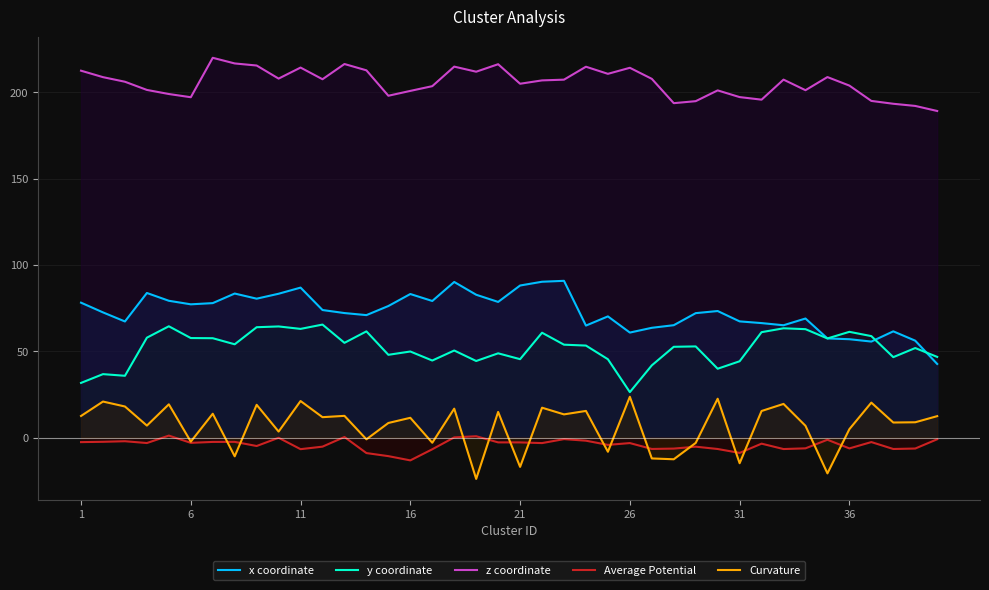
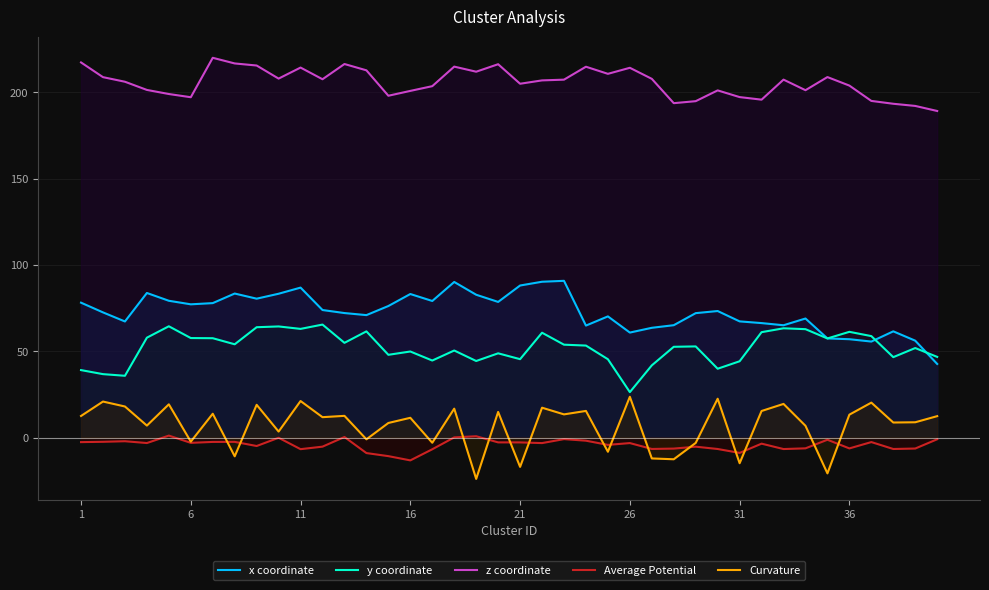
y coordinate, 1: 32 -> 39
z coordinate, 1: 213 -> 217
Curvature, 36: 5 -> 13
